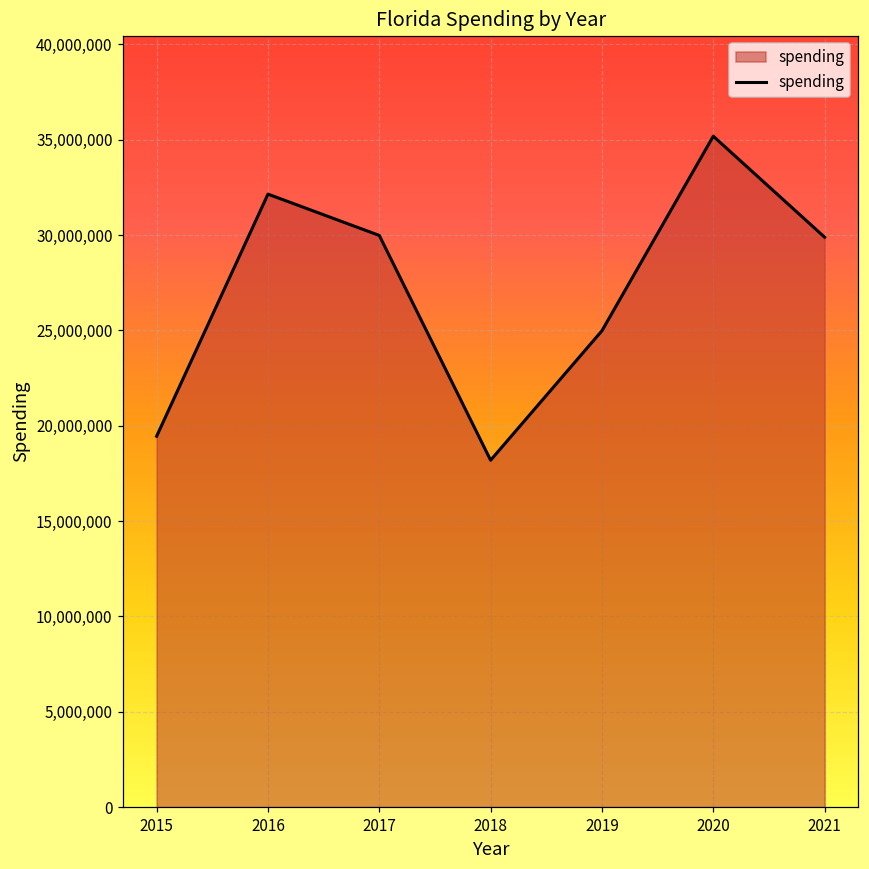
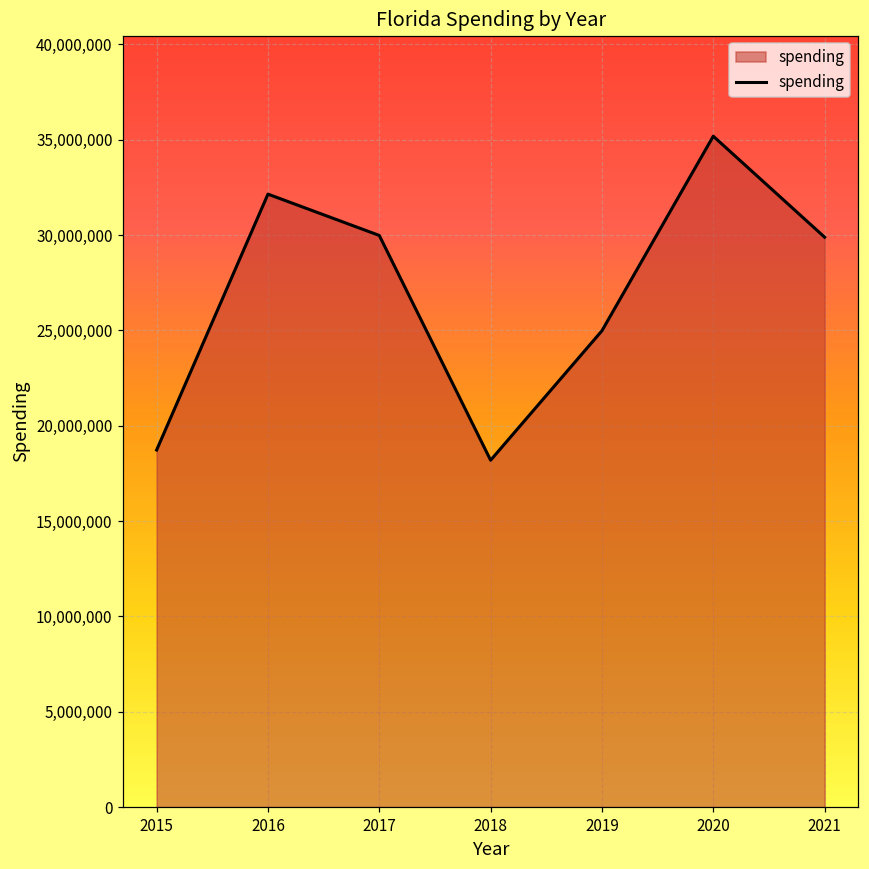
2015: 19,400,000 -> 18,700,000
